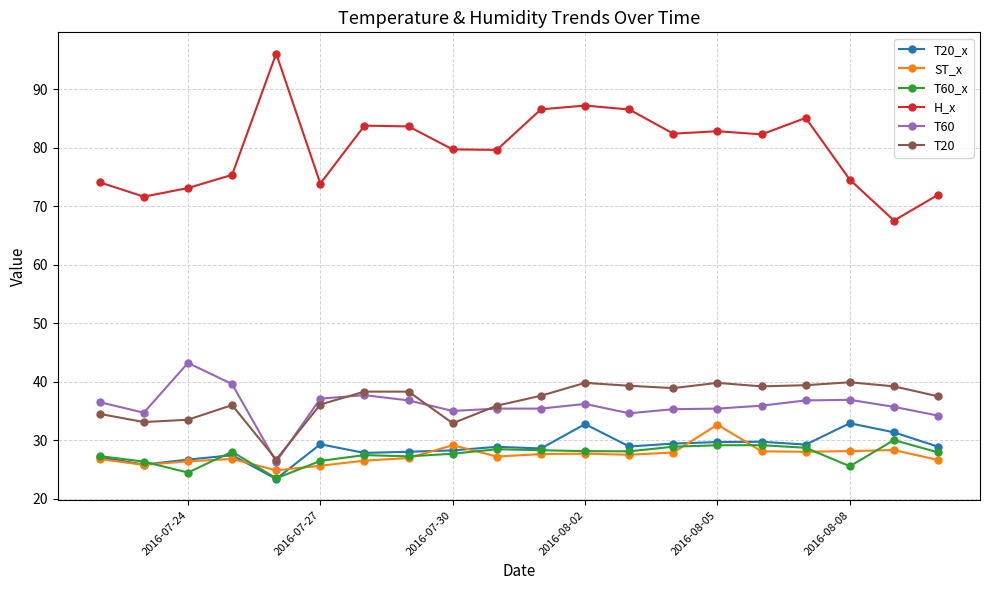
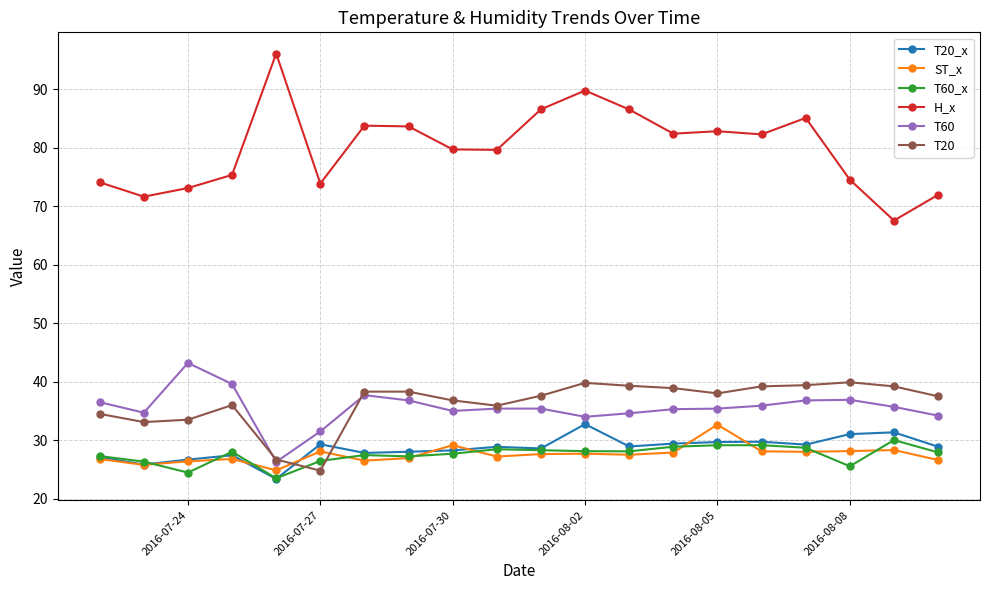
ST_x, 2016-07-27: 26 -> 28
T60, 2016-07-27: 37 -> 32
T20, 2016-07-27: 36 -> 25
T20, 2016-07-30: 33 -> 37
H_x, 2016-08-02: 87 -> 90
T60, 2016-08-02: 36 -> 34
T20, 2016-08-05: 40 -> 38
T20_x, 2016-08-08: 33 -> 31
